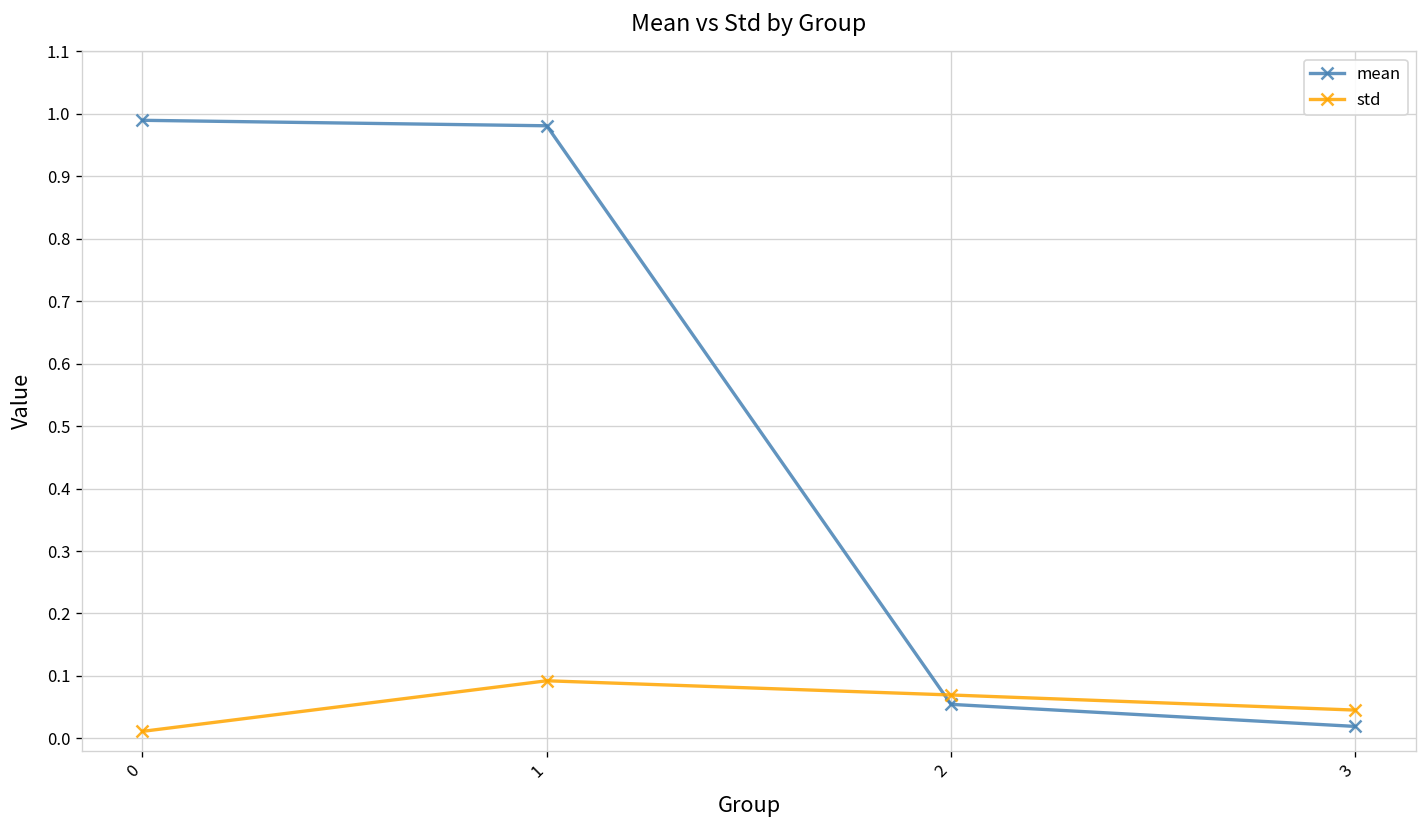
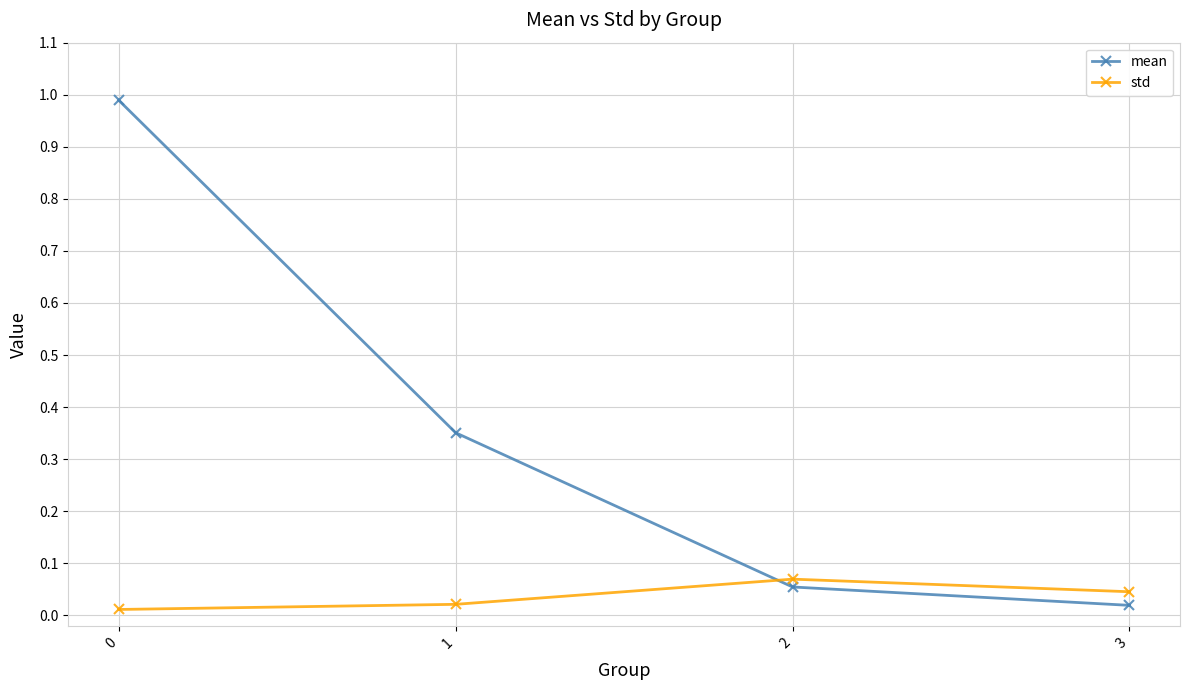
mean, 1: 0.98 -> 0.35
std, 1: 0.09 -> 0.02
